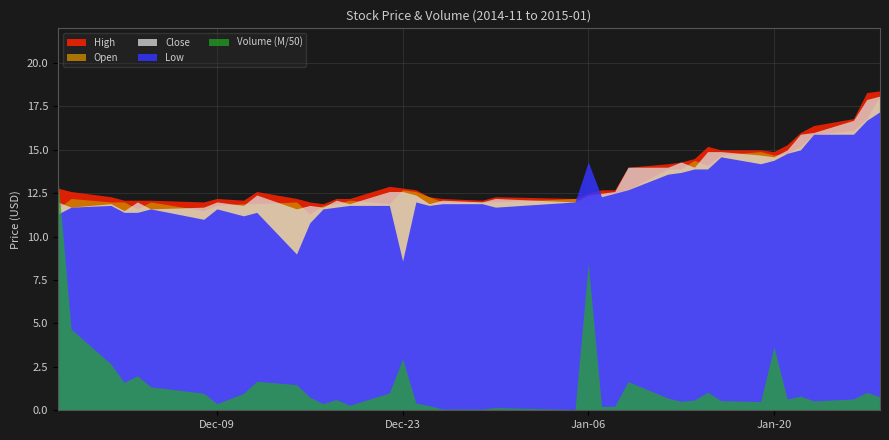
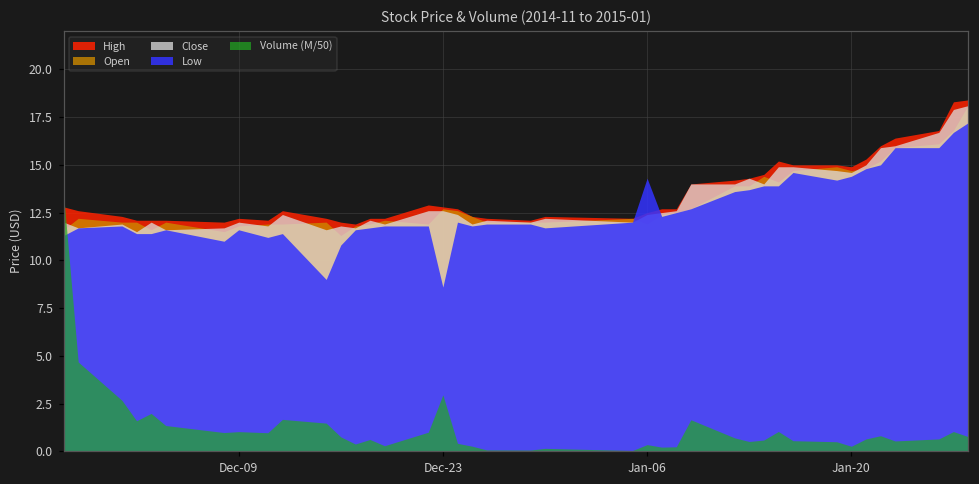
Volume (M/50), Dec-09: 0.4 -> 1.0
Volume (M/50), Jan-06: 8.4 -> 0.4
Volume (M/50), Jan-20: 3.6 -> 0.3
